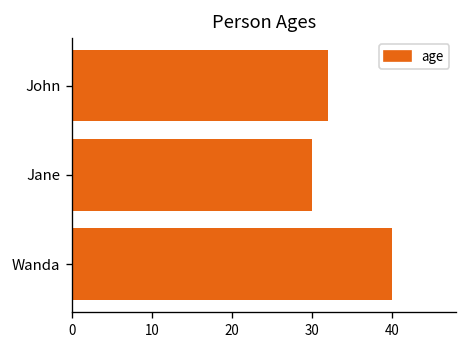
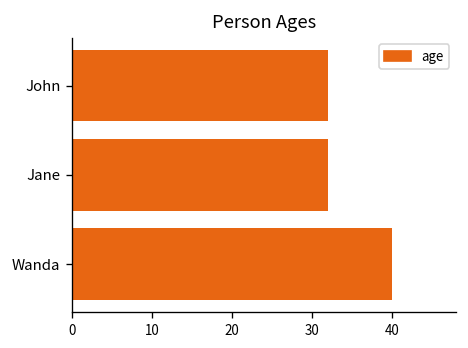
Jane: 30 -> 32
